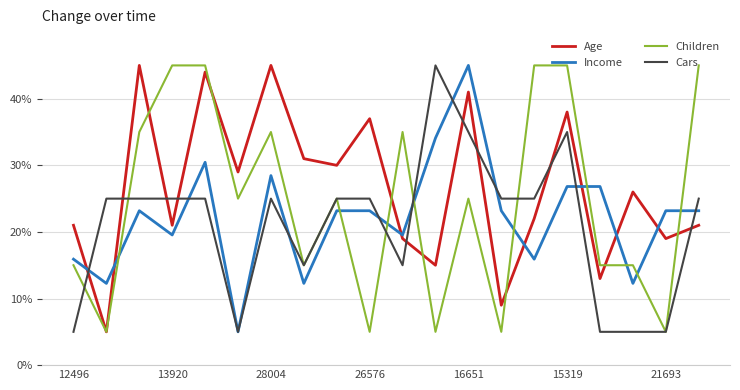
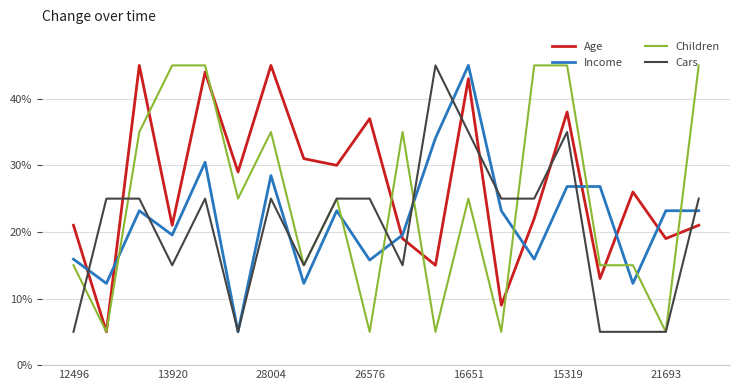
Cars, 13920: 25% -> 15%
Income, 26576: 23% -> 16%
Age, 16651: 41% -> 43%
